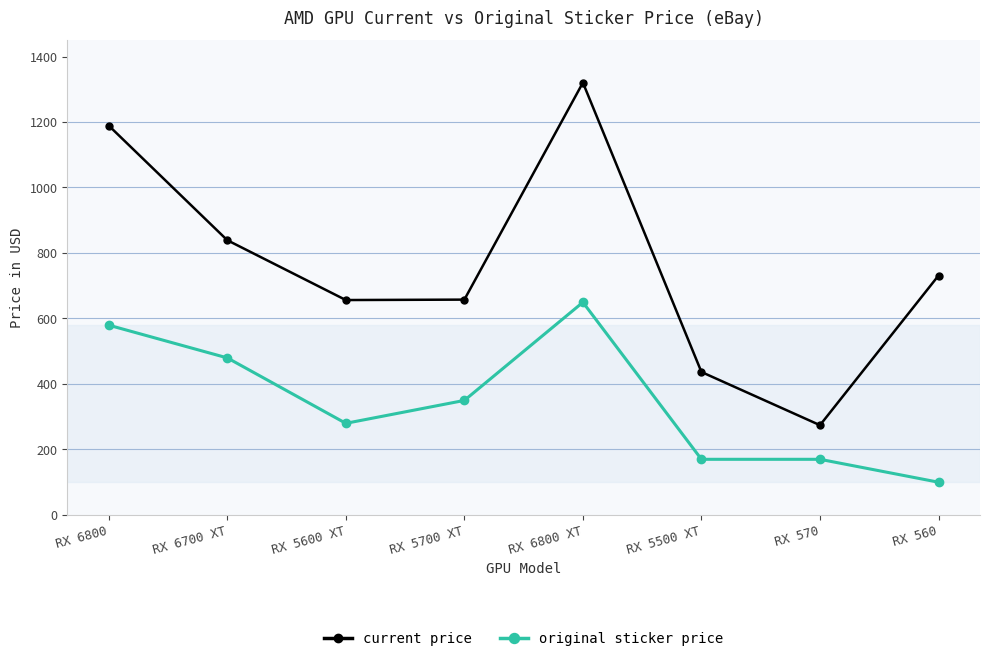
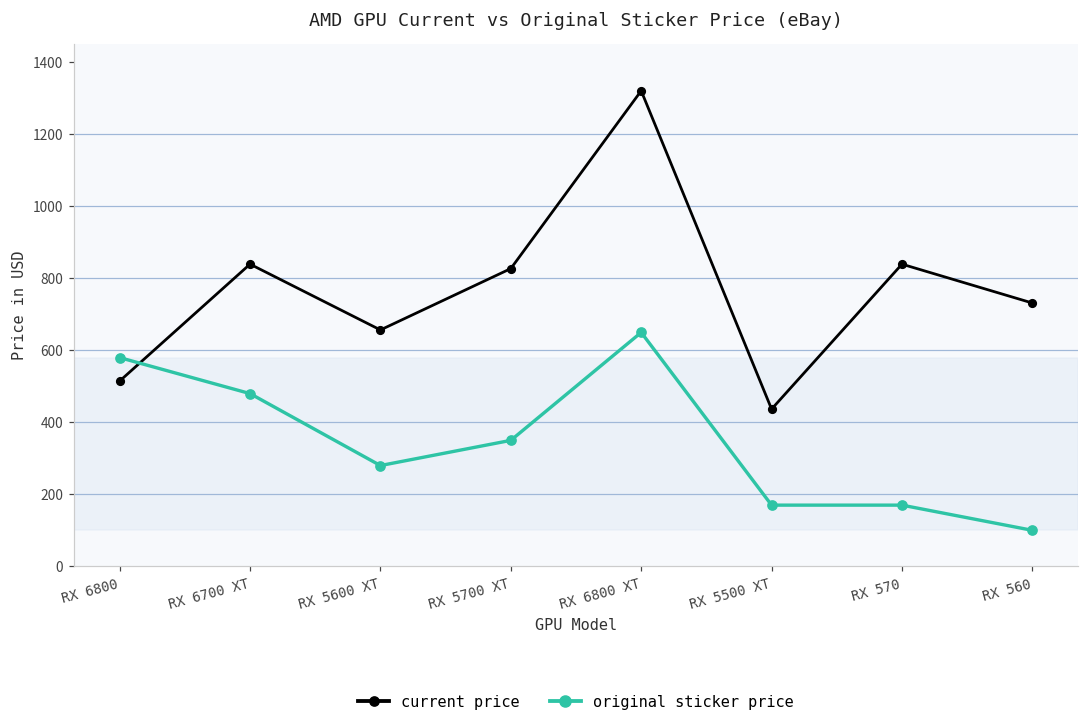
current price, RX 6800: 1190 -> 510
current price, RX 5700 XT: 660 -> 830
current price, RX 570: 270 -> 840
